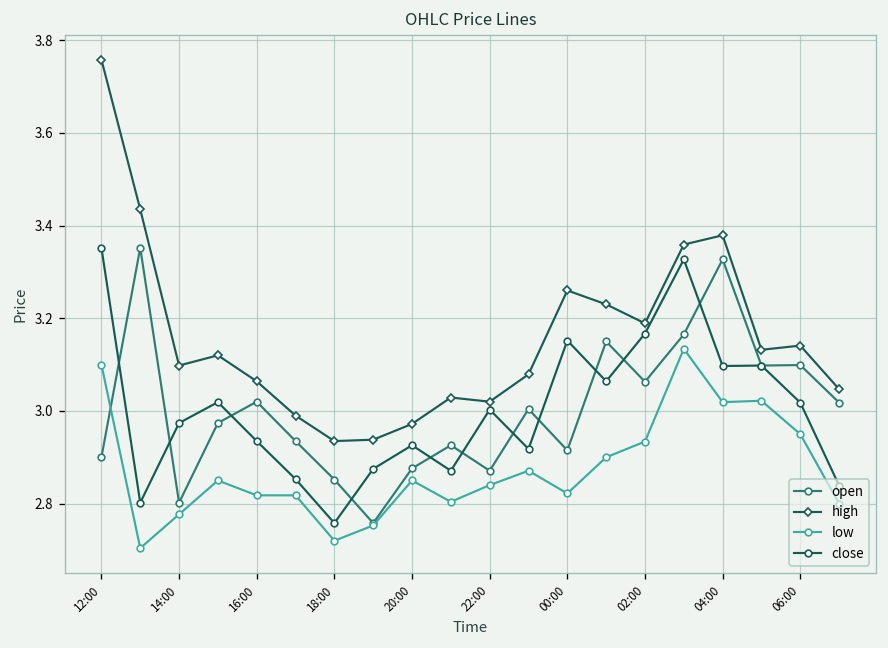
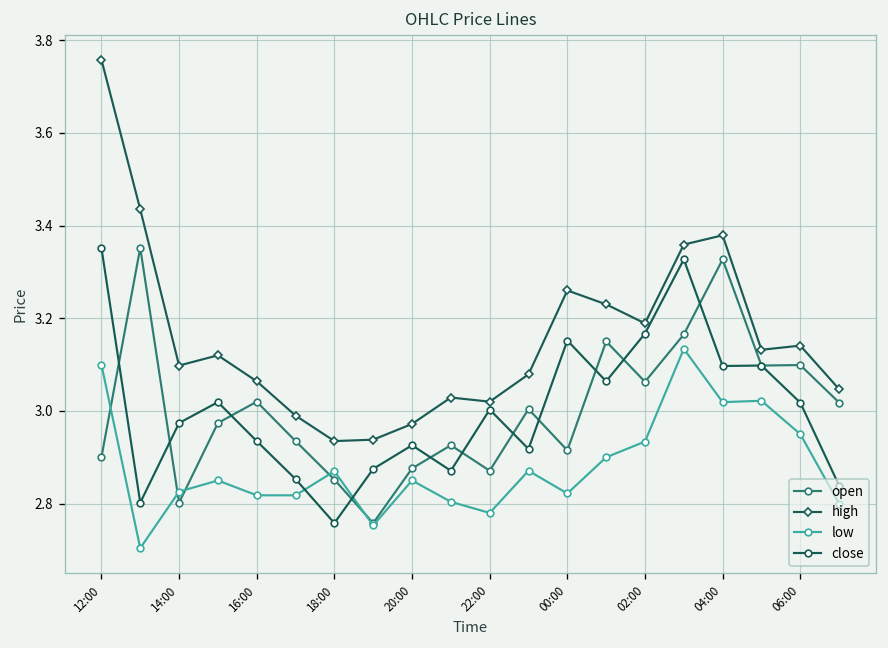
low, 14:00: 2.78 -> 2.83
low, 18:00: 2.72 -> 2.87
low, 22:00: 2.84 -> 2.78
